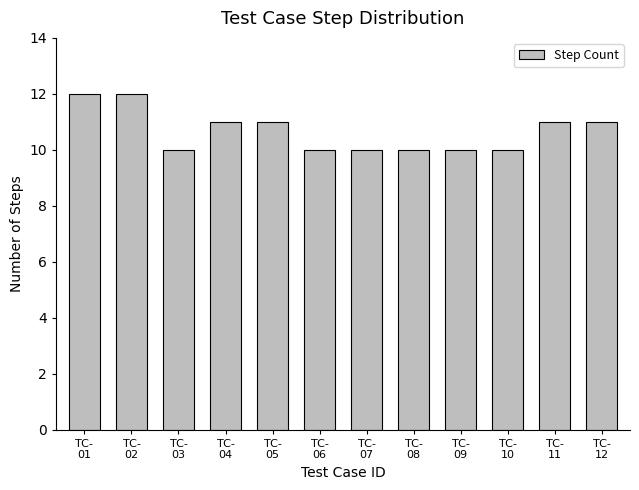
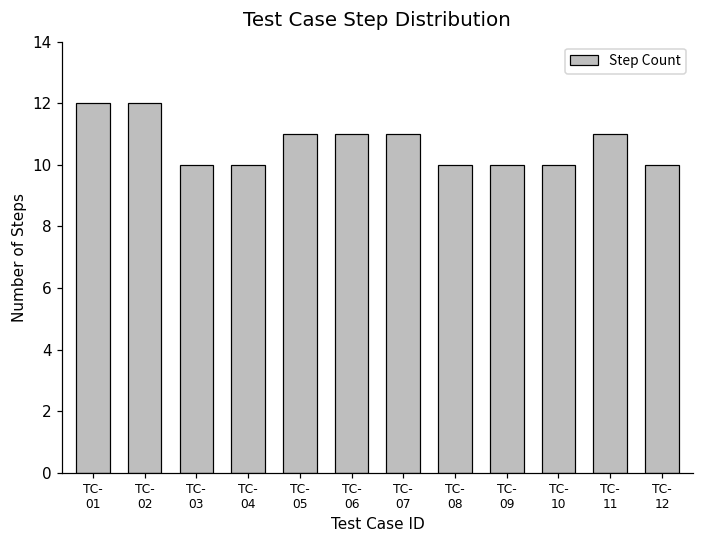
TC- 04: 11 -> 10
TC- 06: 10 -> 11
TC- 07: 10 -> 11
TC- 12: 11 -> 10
